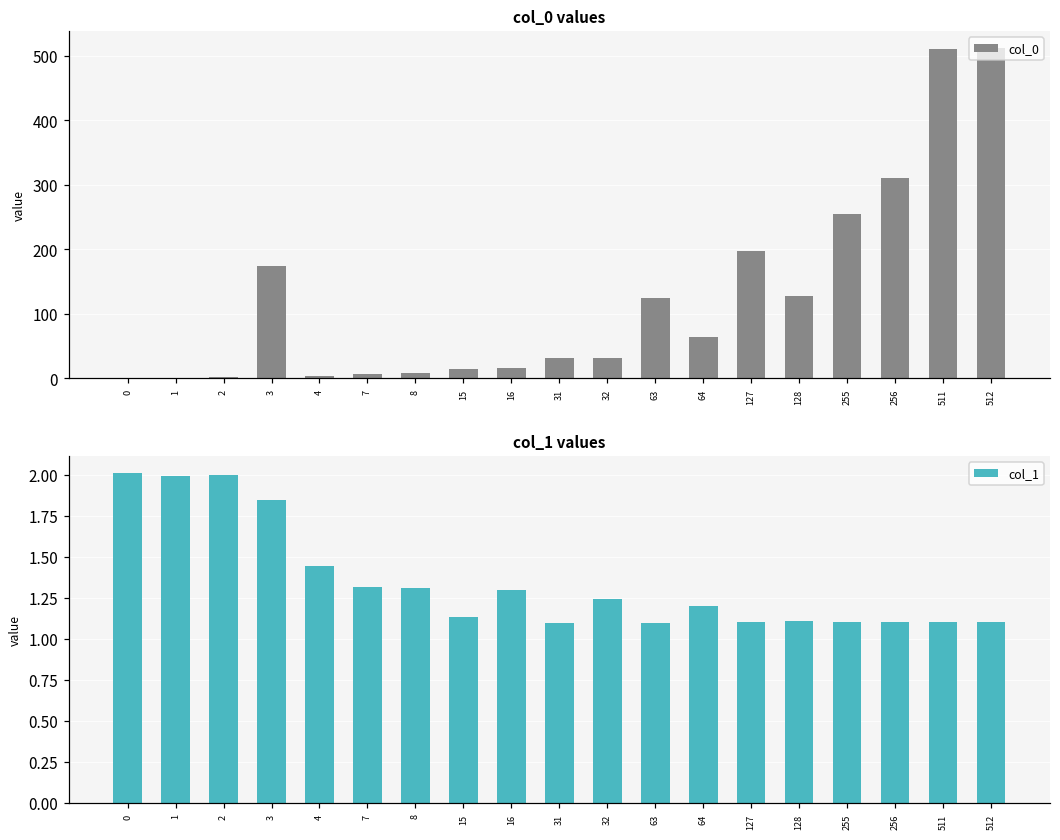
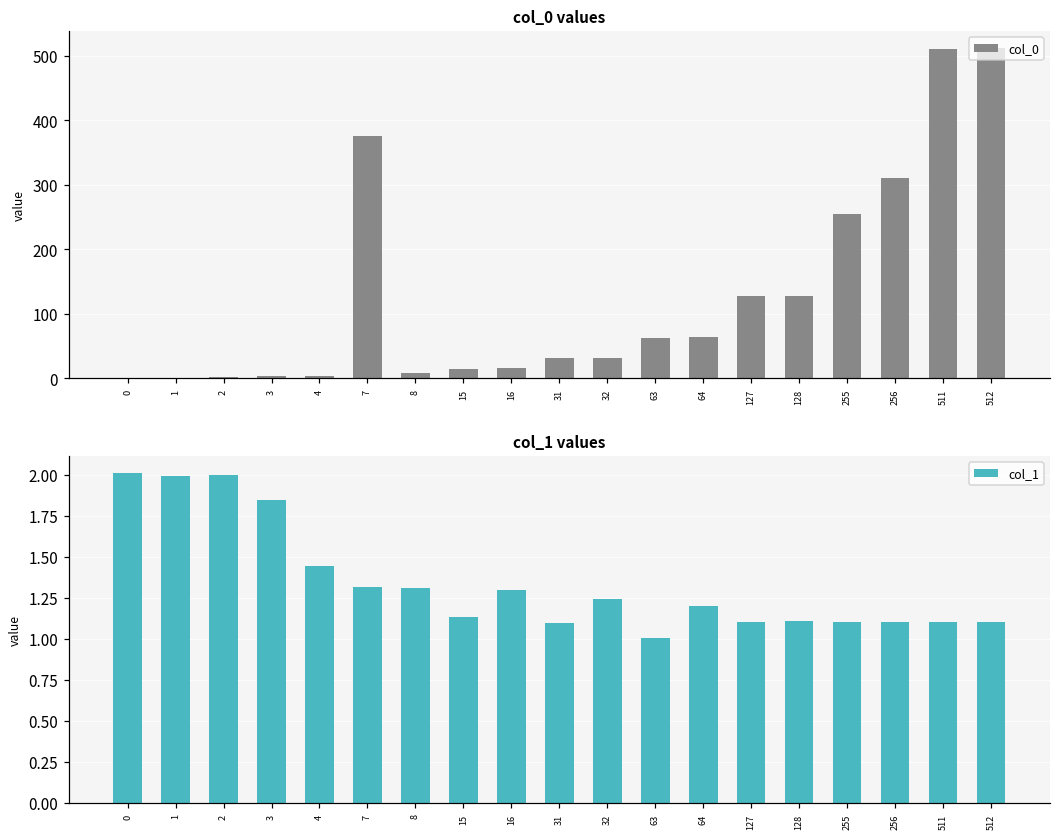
col_0 values, 3: 170 -> 0
col_0 values, 7: 10 -> 380
col_0 values, 63: 130 -> 60
col_0 values, 127: 200 -> 130
col_1 values, 63: 1.09 -> 1.00
